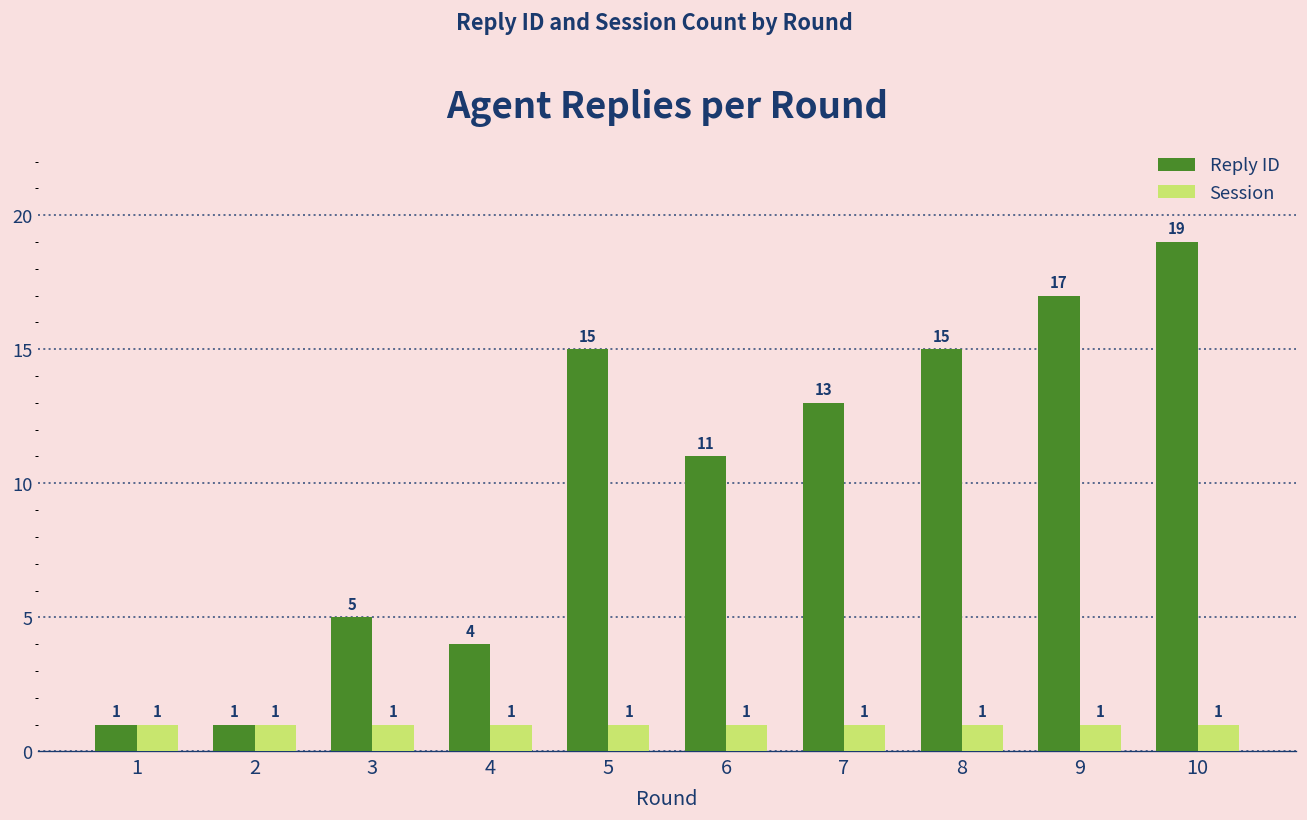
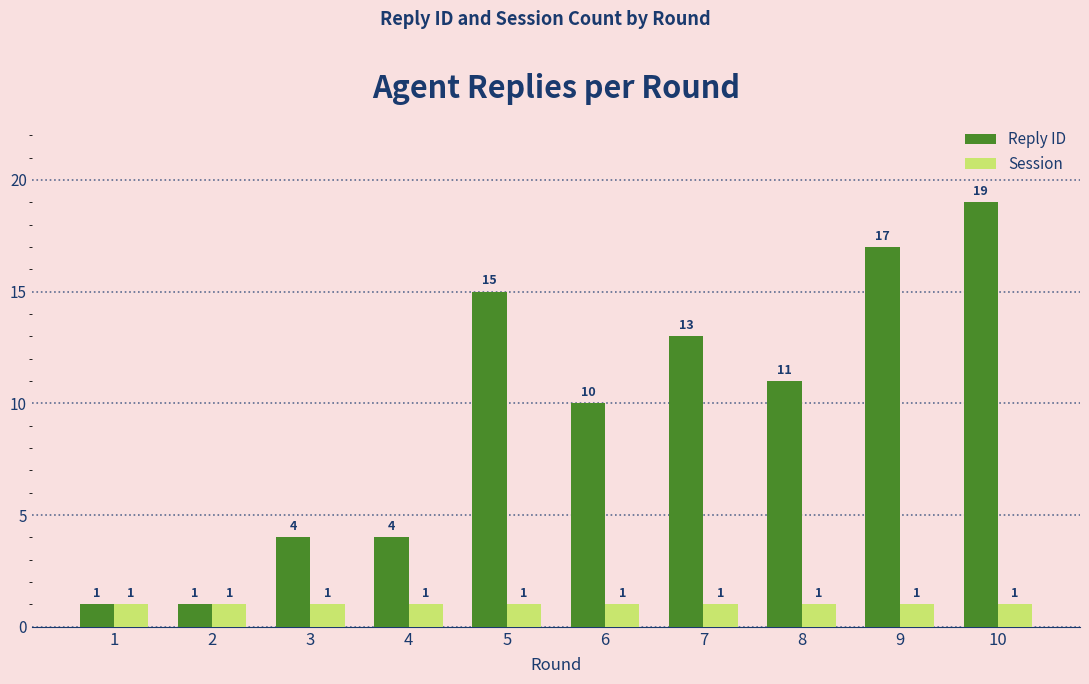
Reply ID, 3: 5 -> 4
Reply ID, 6: 11 -> 10
Reply ID, 8: 15 -> 11
